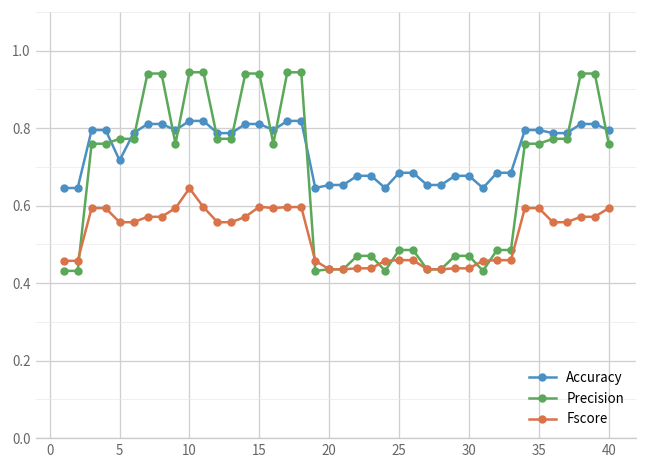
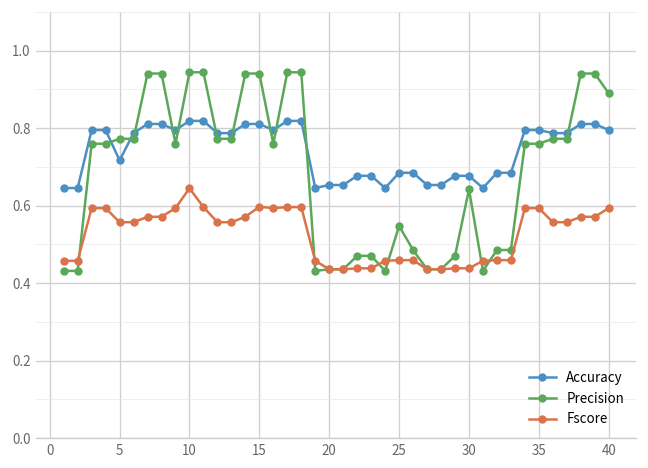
Precision, 25: 0.49 -> 0.55
Precision, 30: 0.47 -> 0.64
Precision, 40: 0.76 -> 0.89
